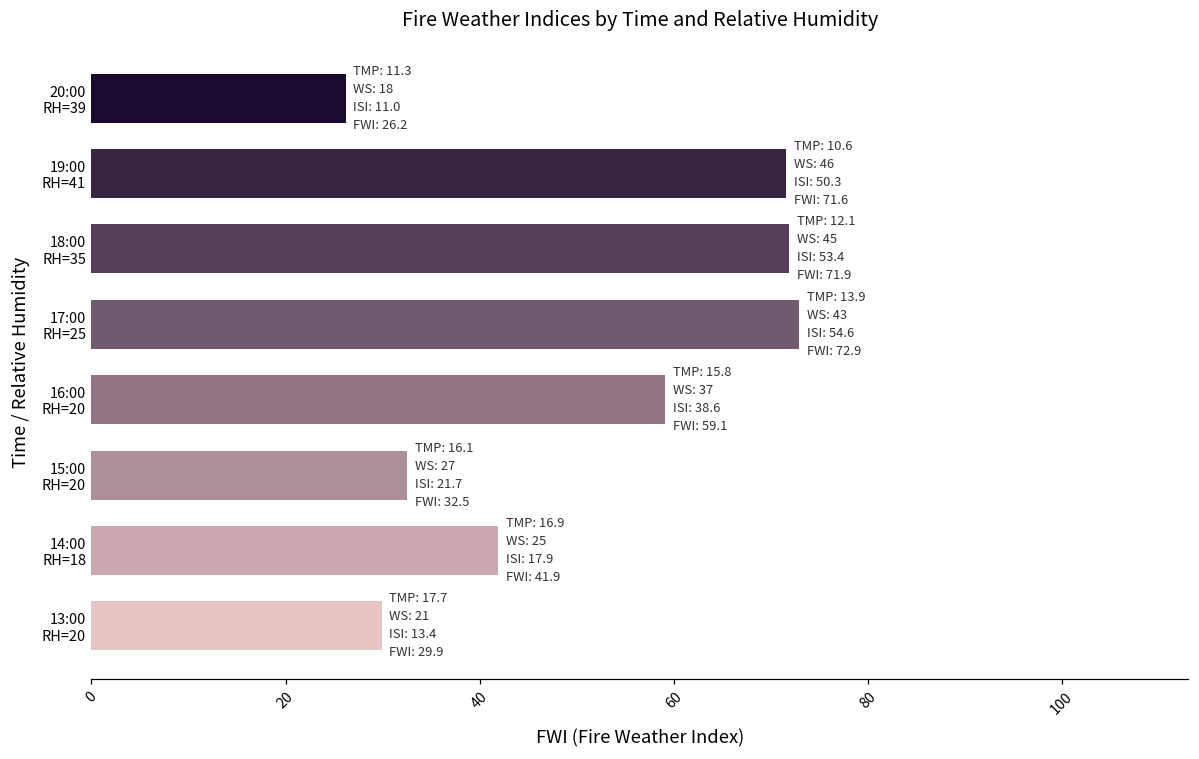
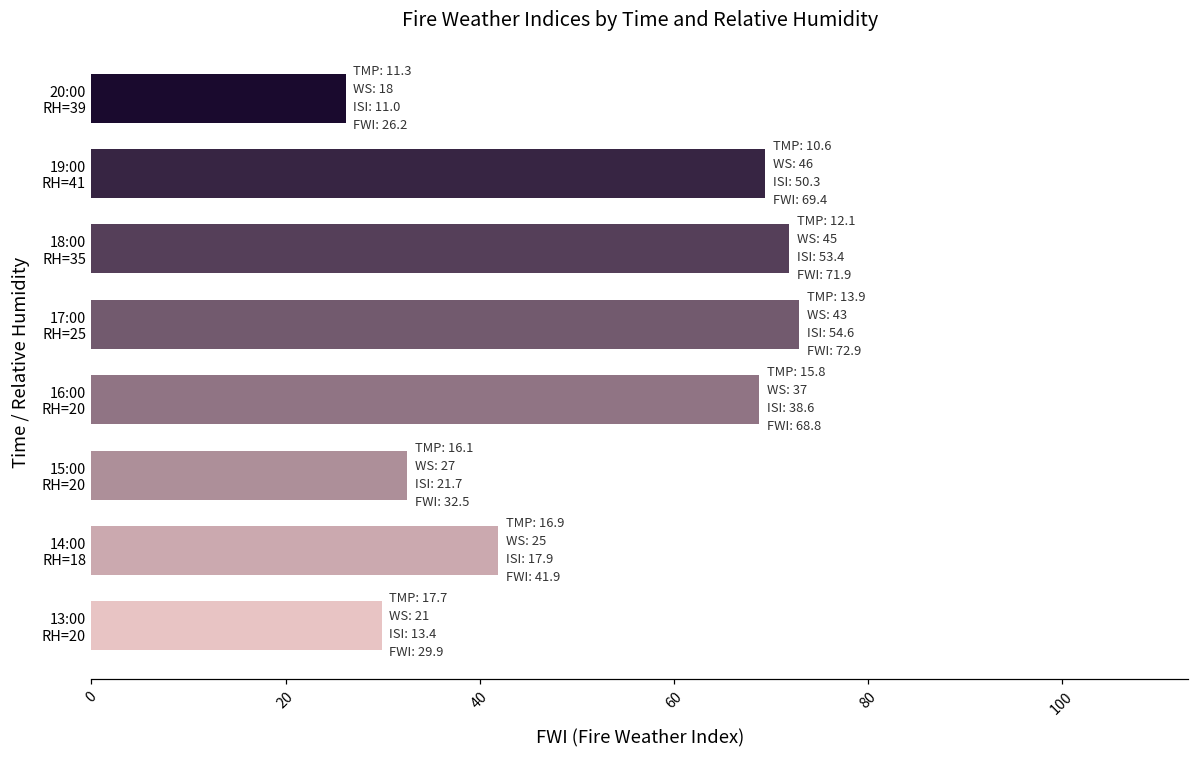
19:00 RH=41: 71.6 -> 69.4
16:00 RH=20: 59.1 -> 68.8
